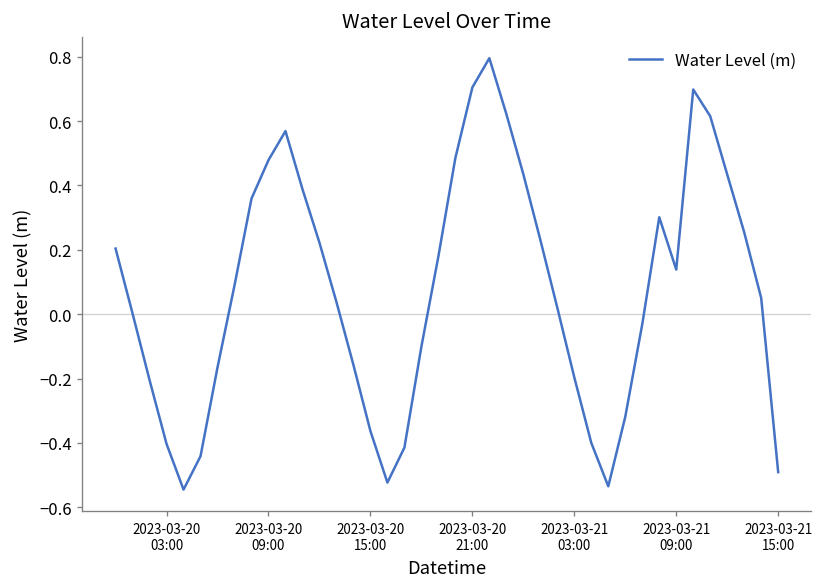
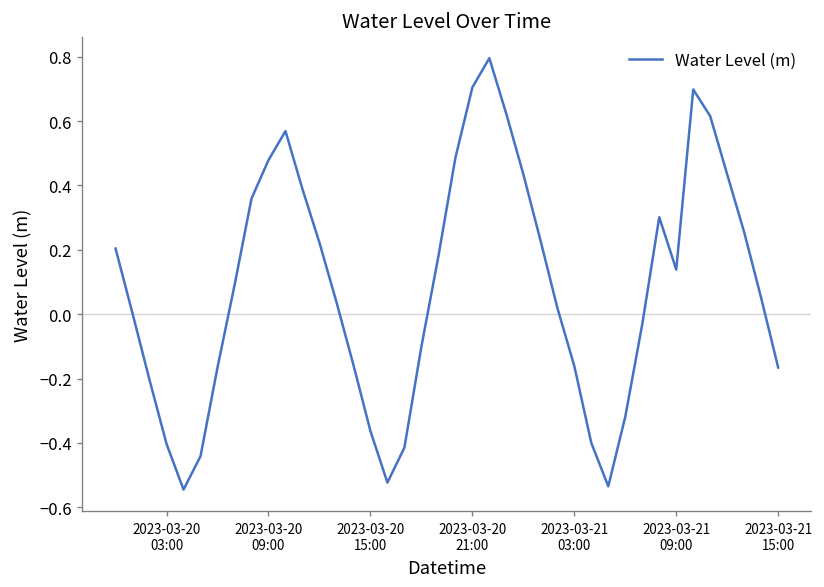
2023-03-21 03:00: -0.20 -> -0.16
2023-03-21 15:00: -0.49 -> -0.17
